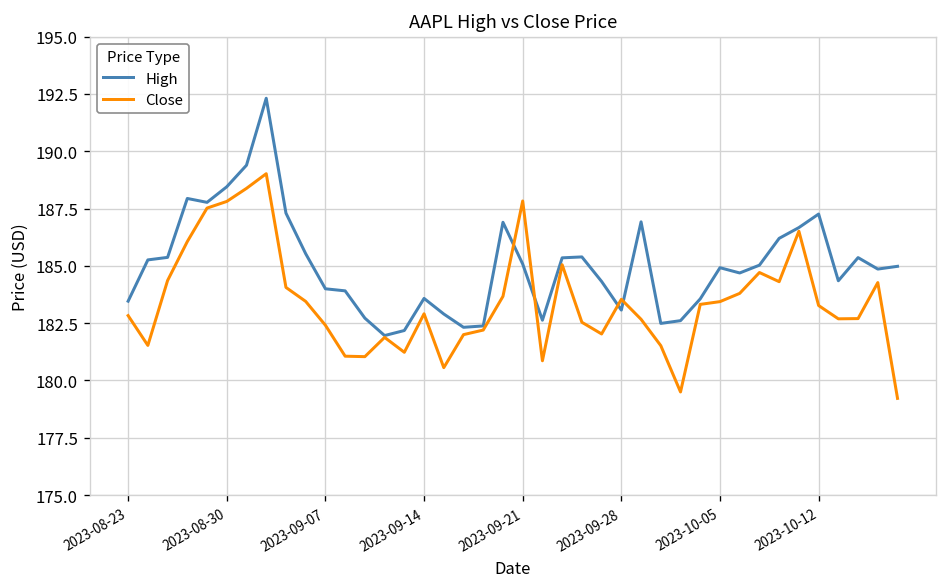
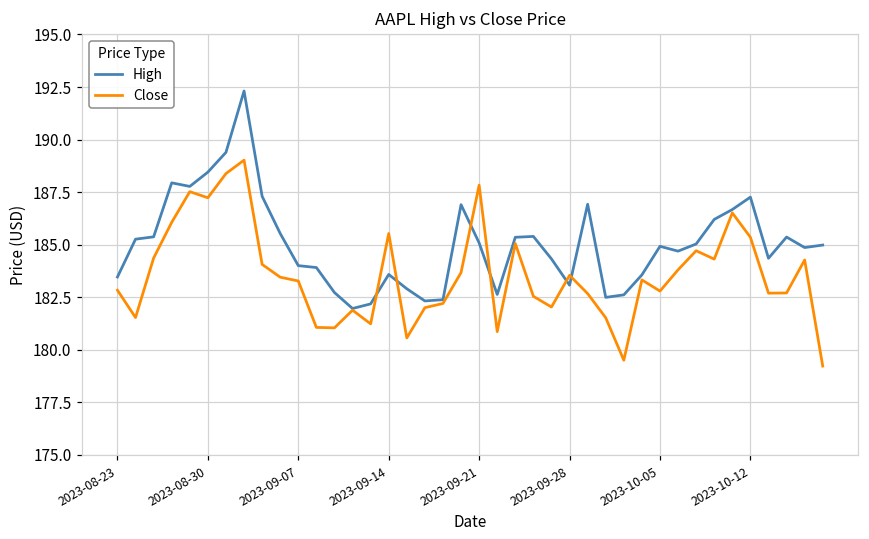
Close, 2023-08-30: 187.8 -> 187.2
Close, 2023-09-07: 182.4 -> 183.3
Close, 2023-09-14: 182.9 -> 185.5
Close, 2023-10-05: 183.4 -> 182.8
Close, 2023-10-12: 183.3 -> 185.4
